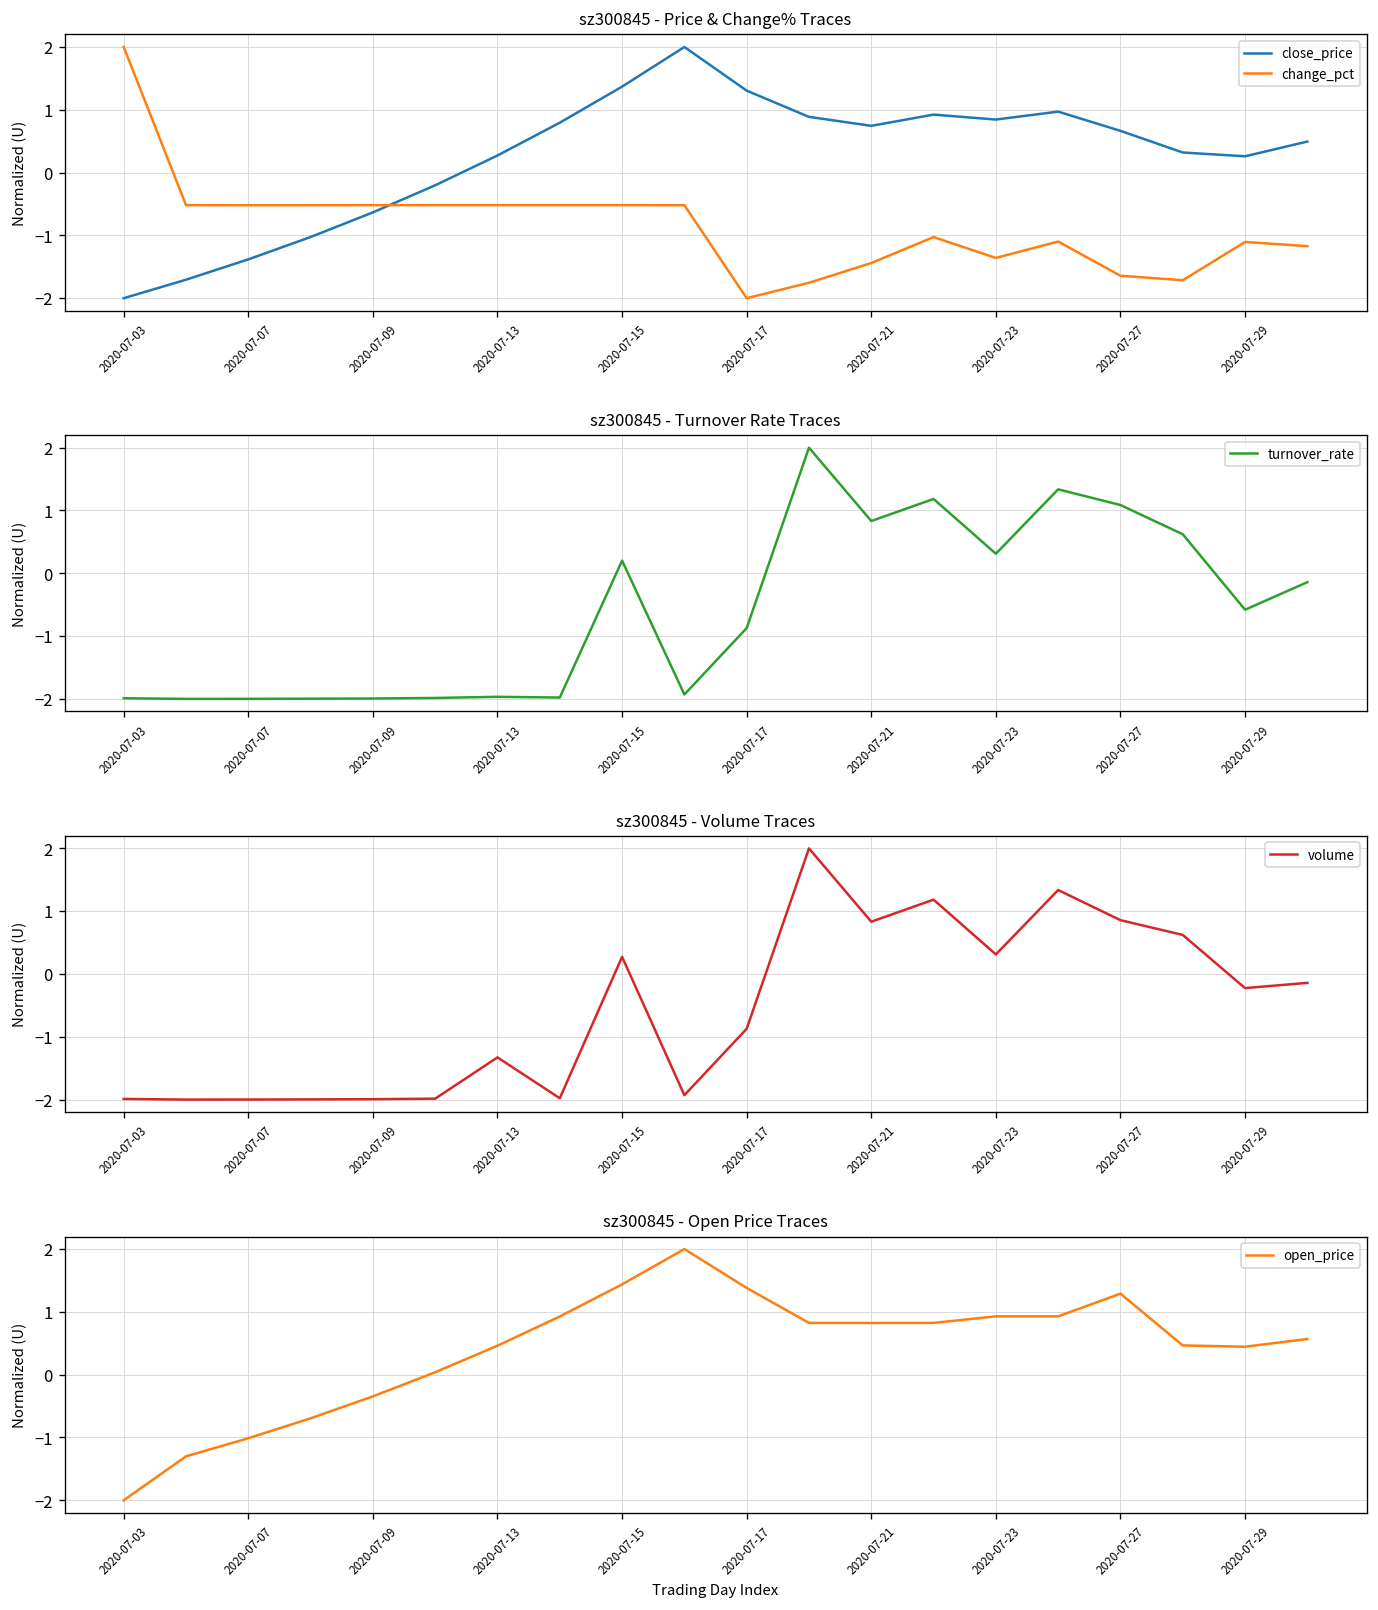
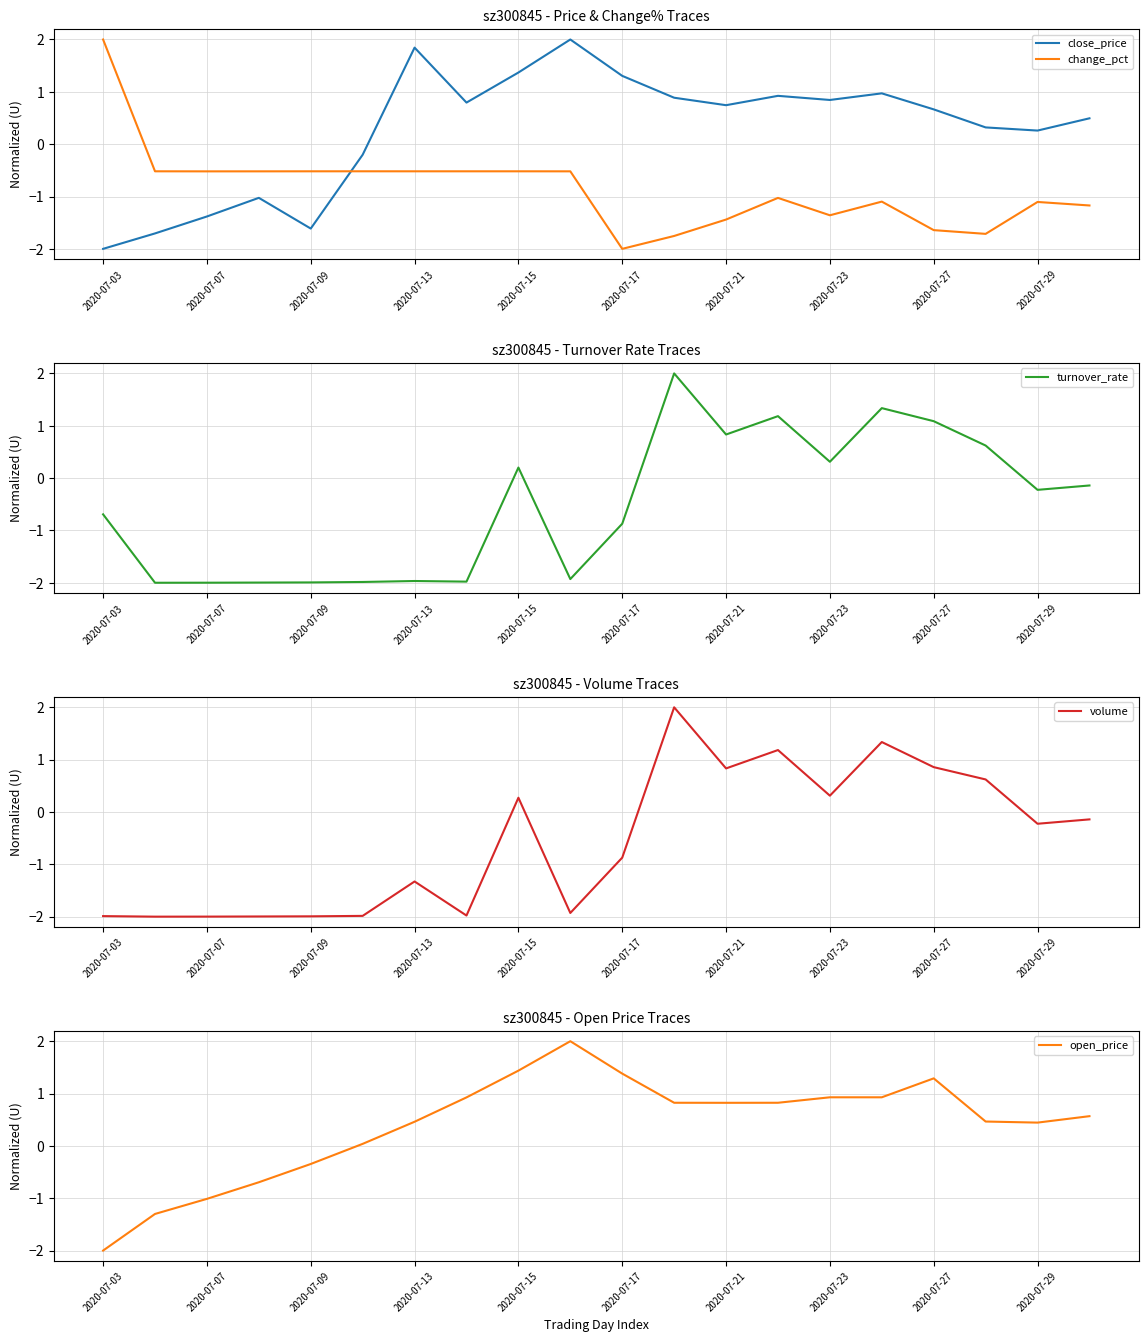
sz300845 - Price & Change% Traces, close_price, 2020-07-09: -0.6 -> -1.6
sz300845 - Price & Change% Traces, close_price, 2020-07-13: 0.3 -> 1.8
sz300845 - Turnover Rate Traces, 2020-07-03: -2.0 -> -0.7
sz300845 - Turnover Rate Traces, 2020-07-29: -0.6 -> -0.2
